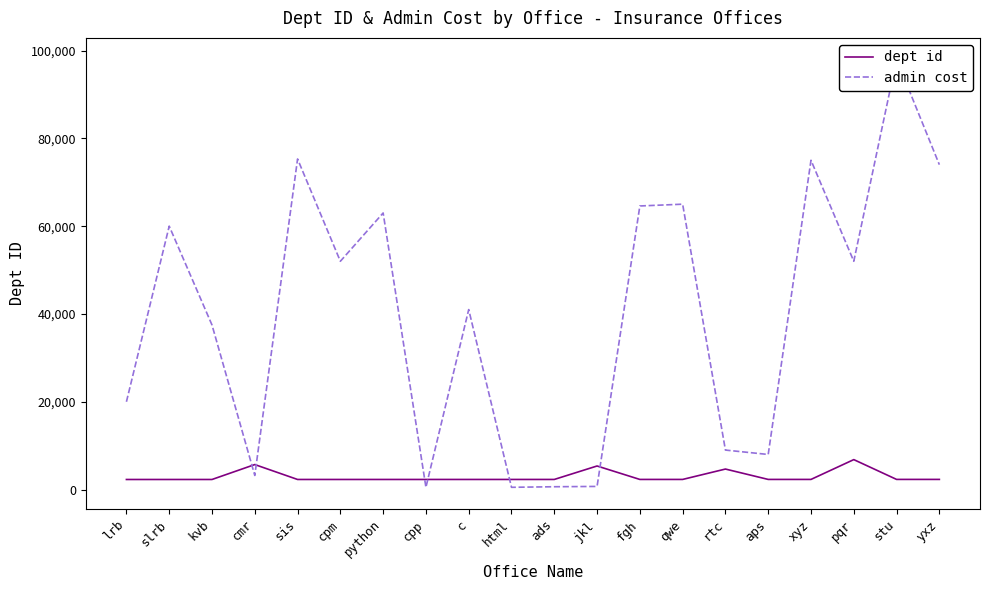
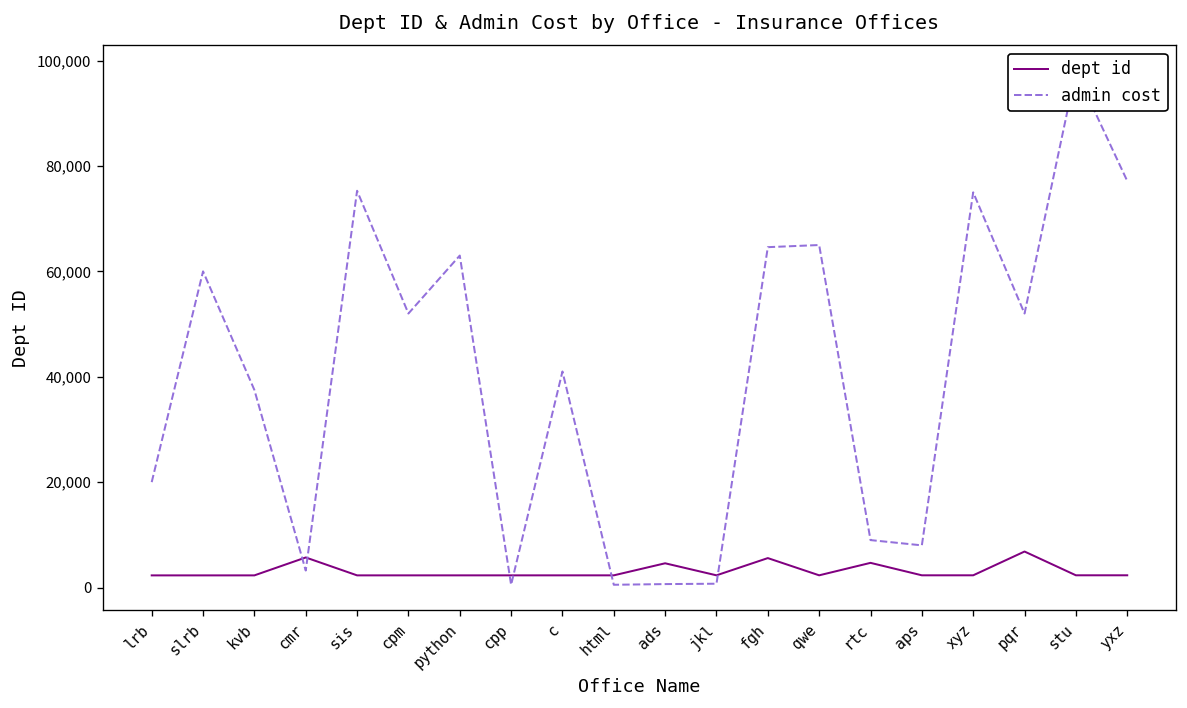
dept id, ads: 2,000 -> 5,000
dept id, jkl: 5,000 -> 2,000
dept id, fgh: 2,000 -> 6,000
admin cost, yxz: 74,000 -> 77,000
